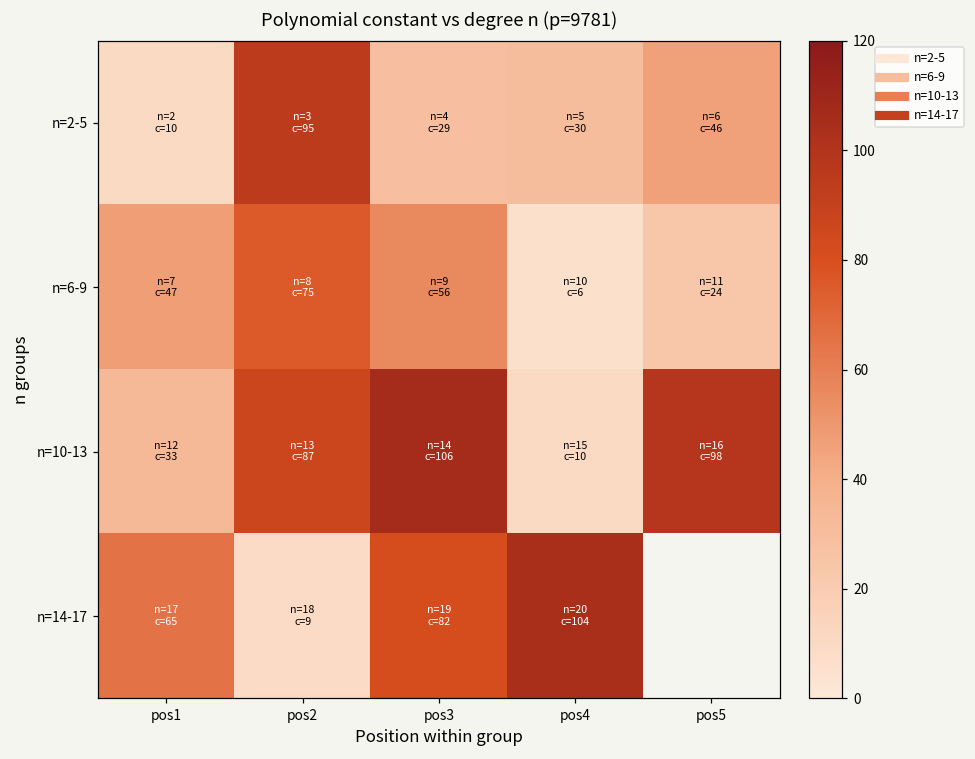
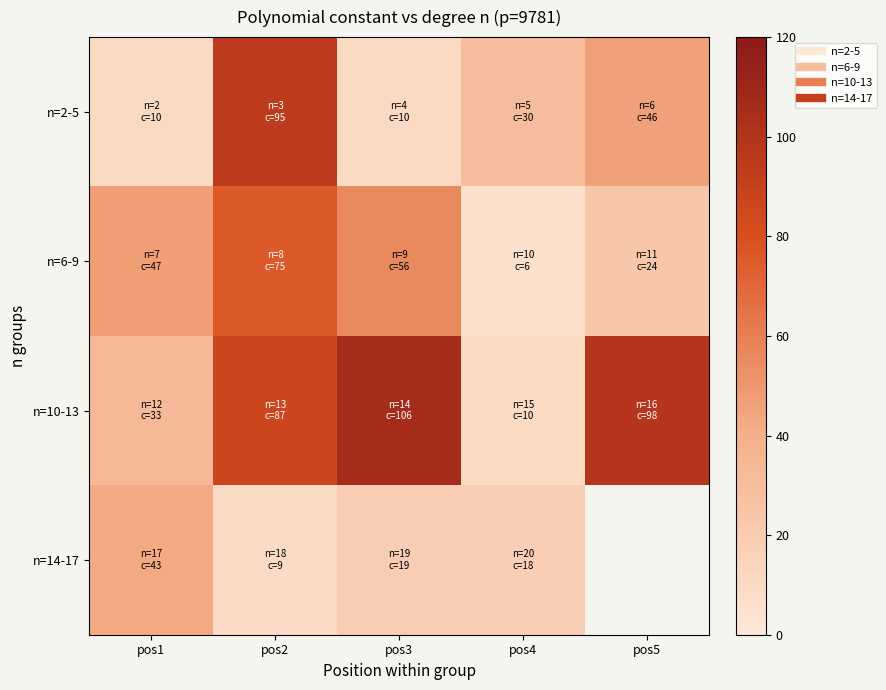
n=2-5, pos3: 29 -> 10
n=14-17, pos1: 65 -> 43
n=14-17, pos3: 82 -> 19
n=14-17, pos4: 104 -> 18
